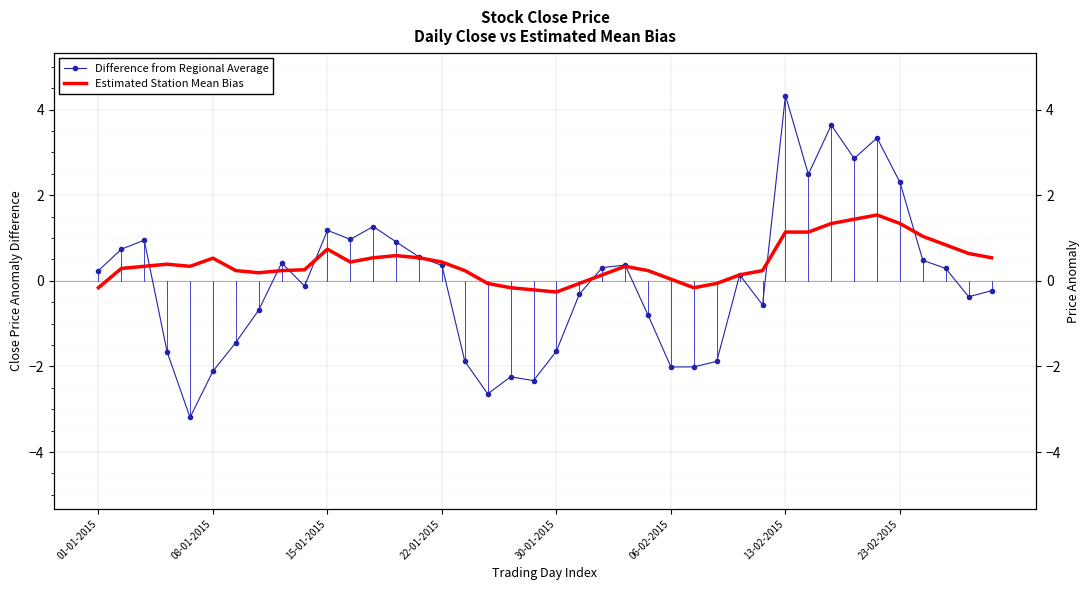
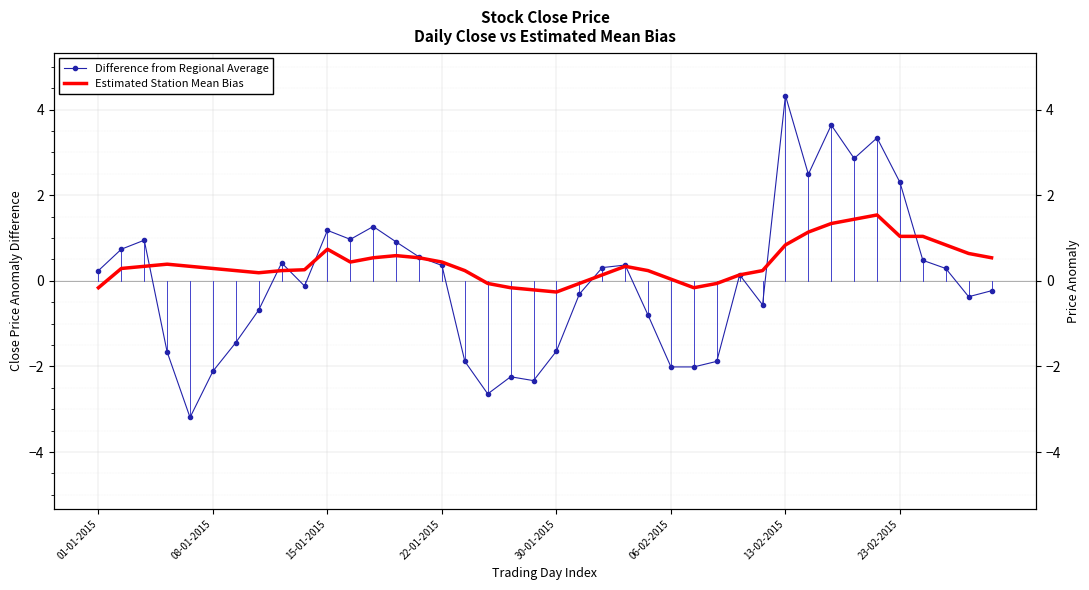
Estimated Station Mean Bias, 08-01-2015: 0.5 -> 0.3
Estimated Station Mean Bias, 13-02-2015: 1.1 -> 0.8
Estimated Station Mean Bias, 23-02-2015: 1.3 -> 1.0
